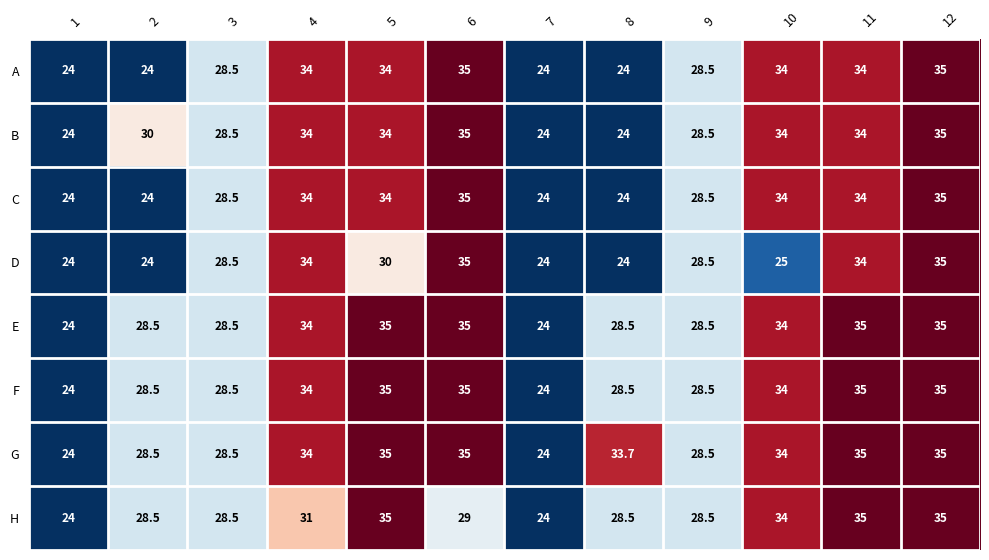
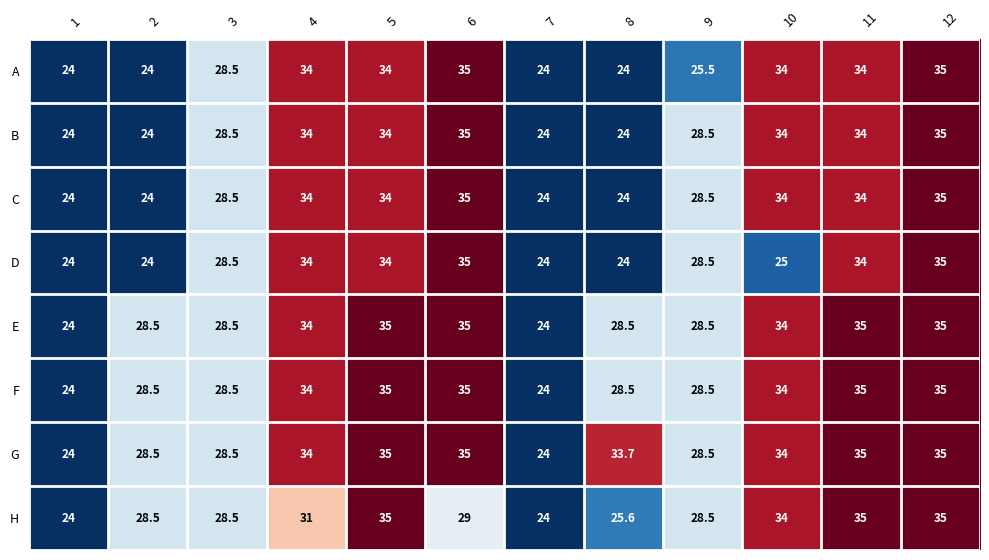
A, 9: 28.5 -> 25.5
B, 2: 30 -> 24
D, 5: 30 -> 34
H, 8: 28.5 -> 25.6
